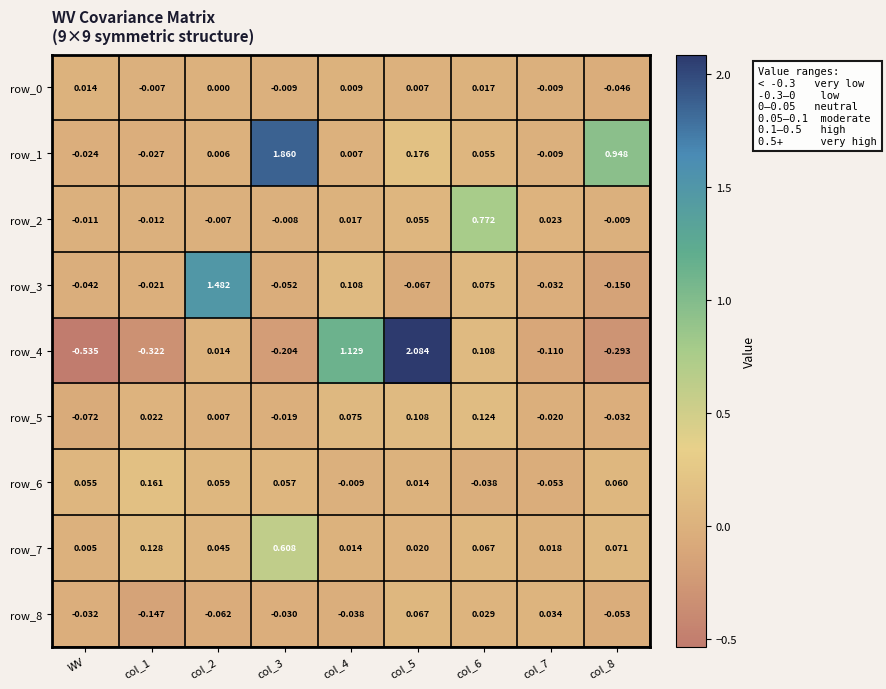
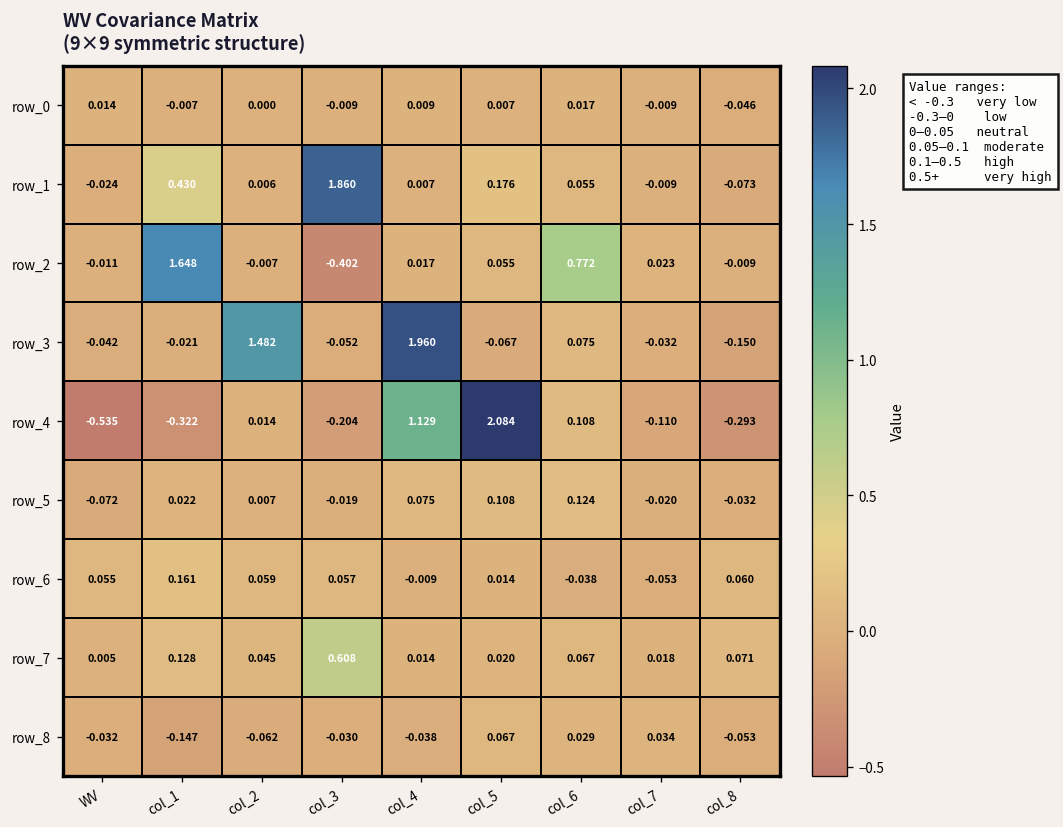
row_1, col_1: -0.027 -> 0.430
row_1, col_8: 0.948 -> -0.073
row_2, col_1: -0.012 -> 1.648
row_2, col_3: -0.008 -> -0.402
row_3, col_4: 0.108 -> 1.960
